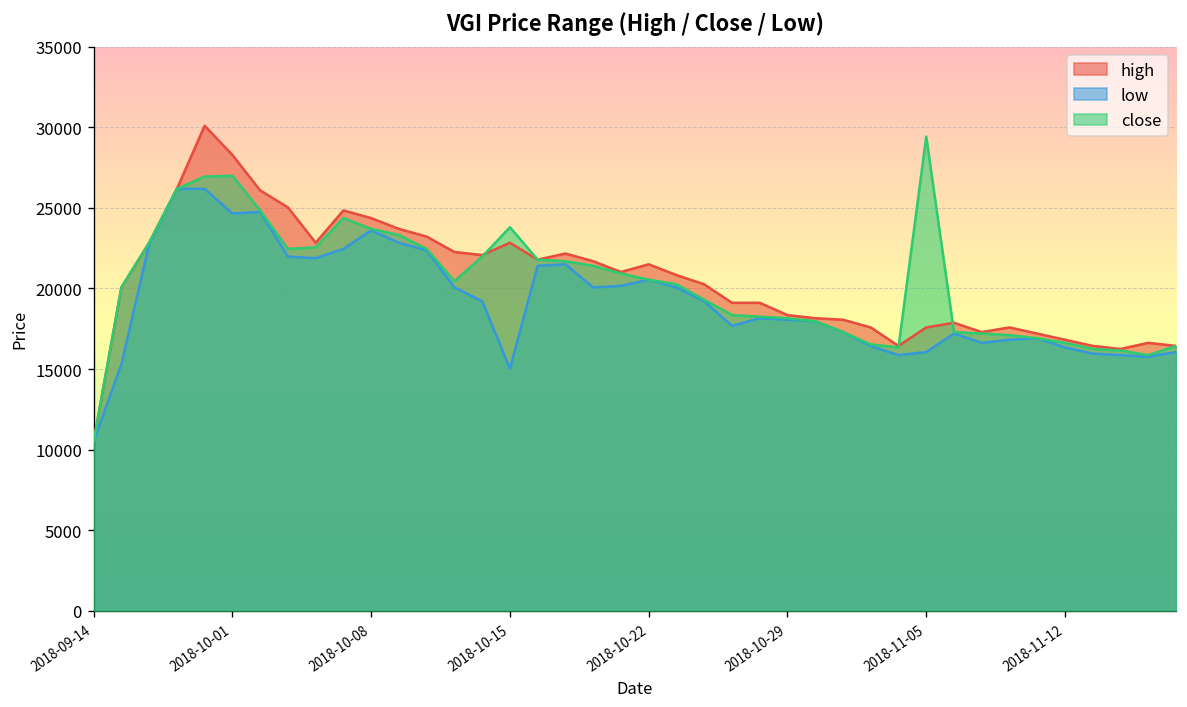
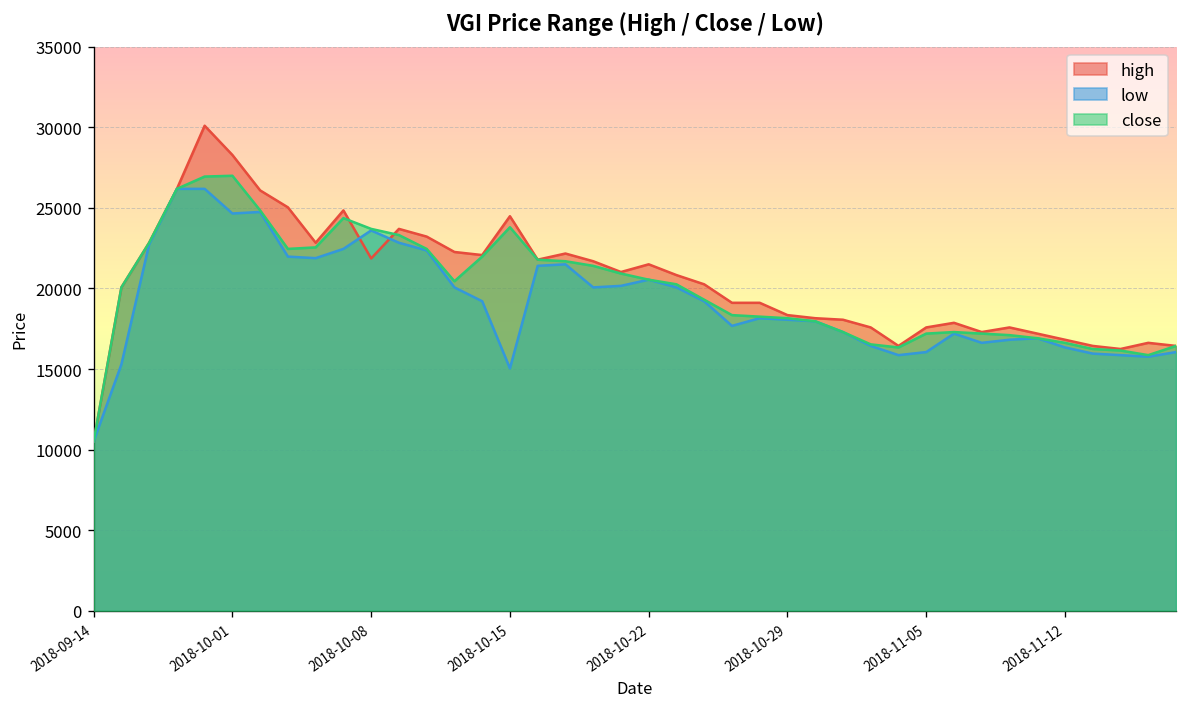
high, 2018-10-08: 24400 -> 21900
high, 2018-10-15: 22800 -> 24500
close, 2018-11-05: 29400 -> 17200
